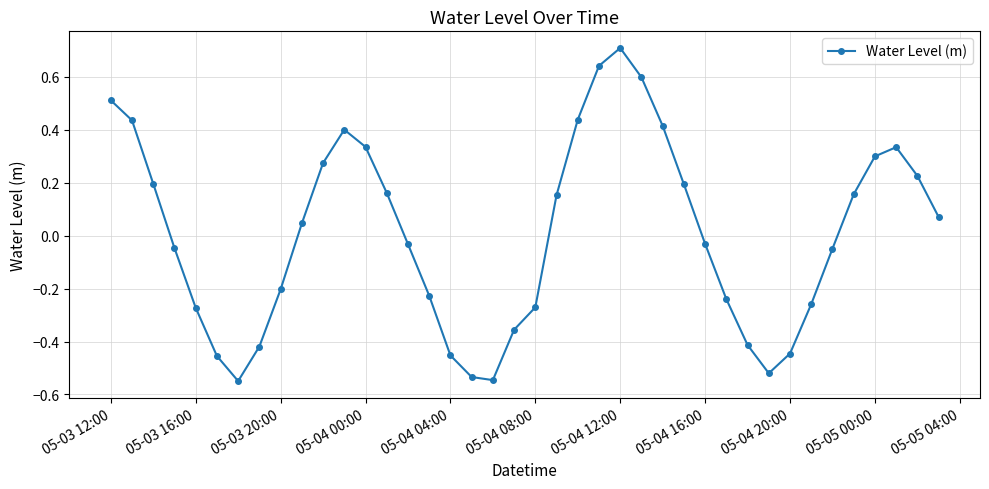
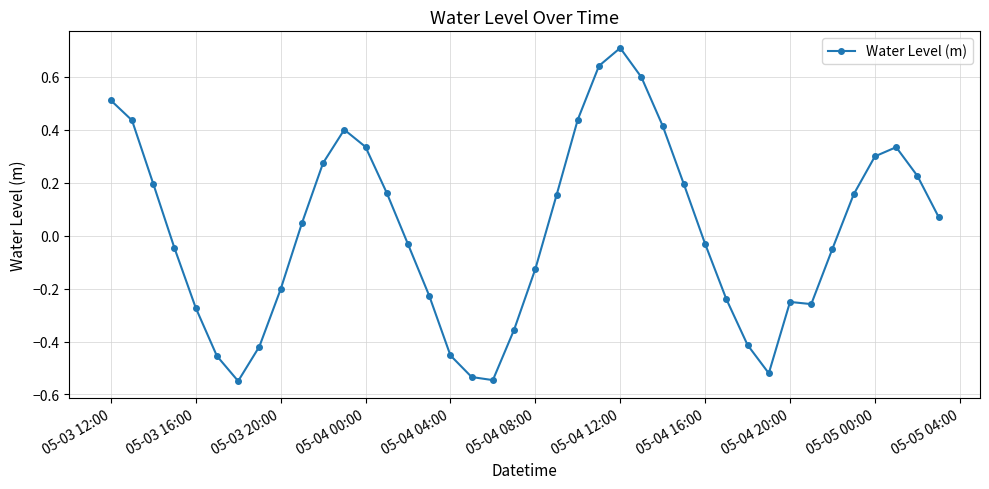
05-04 08:00: -0.27 -> -0.13
05-04 20:00: -0.45 -> -0.25
